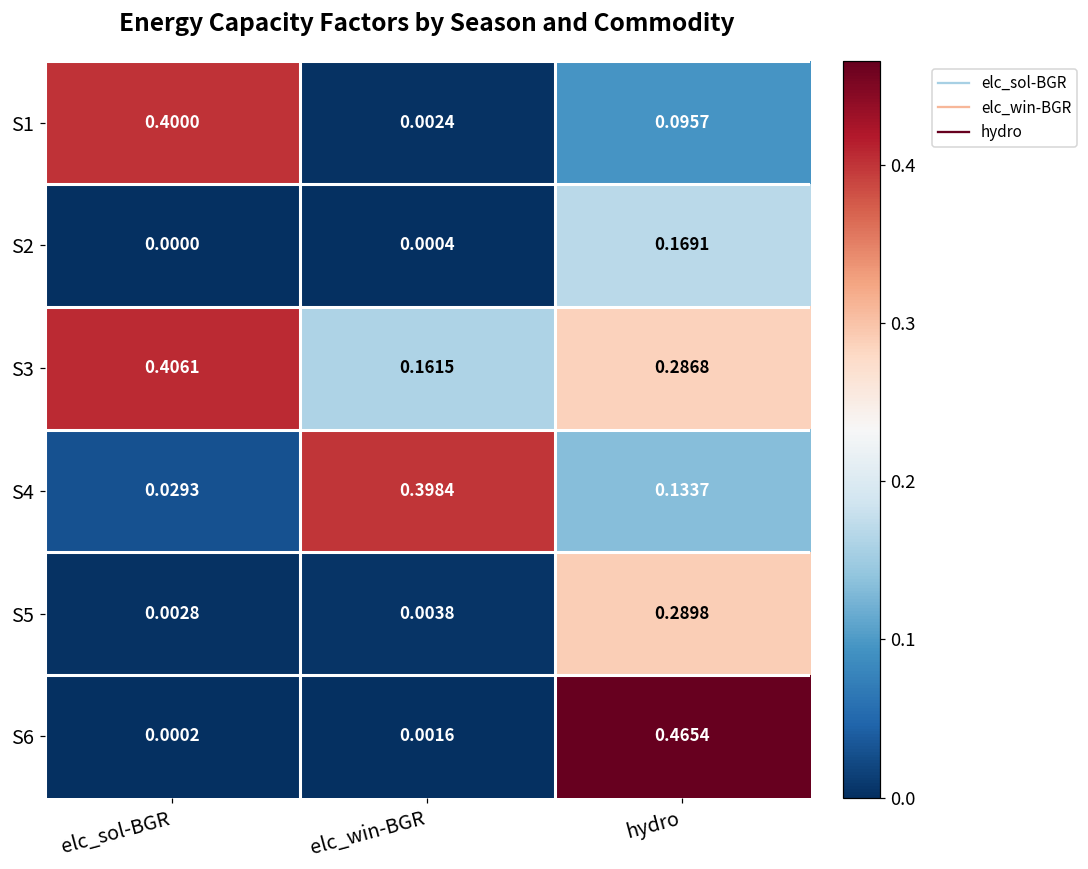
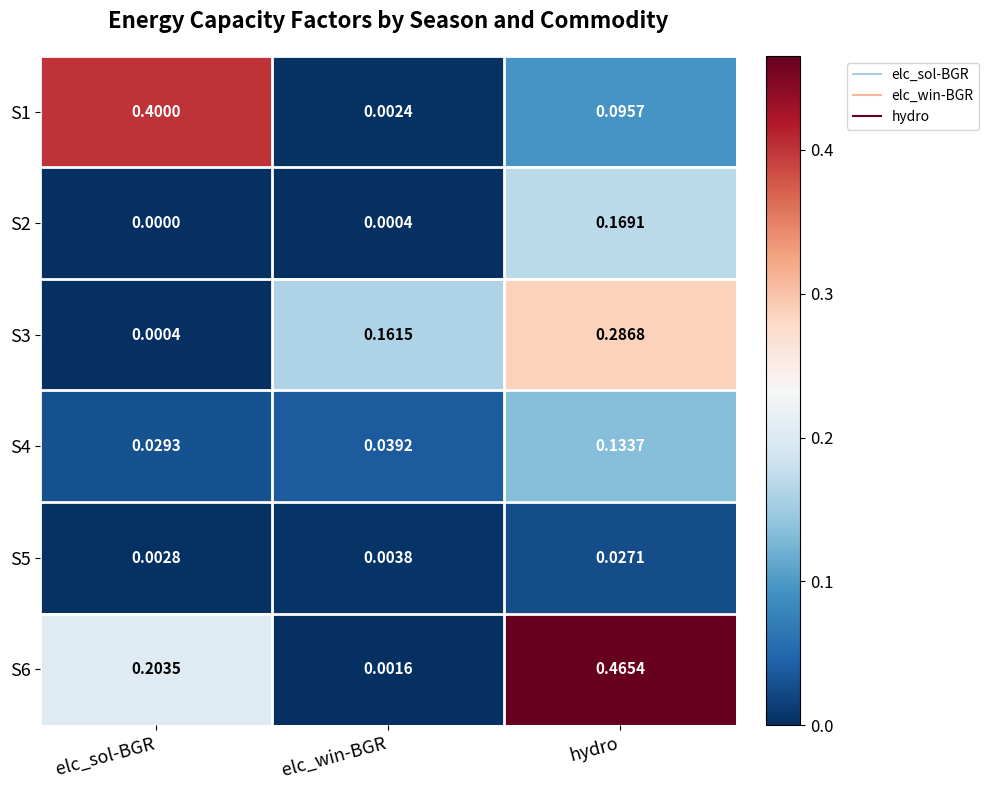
S3, elc_sol-BGR: 0.4061 -> 0.0004
S4, elc_win-BGR: 0.3984 -> 0.0392
S5, hydro: 0.2898 -> 0.0271
S6, elc_sol-BGR: 0.0002 -> 0.2035
